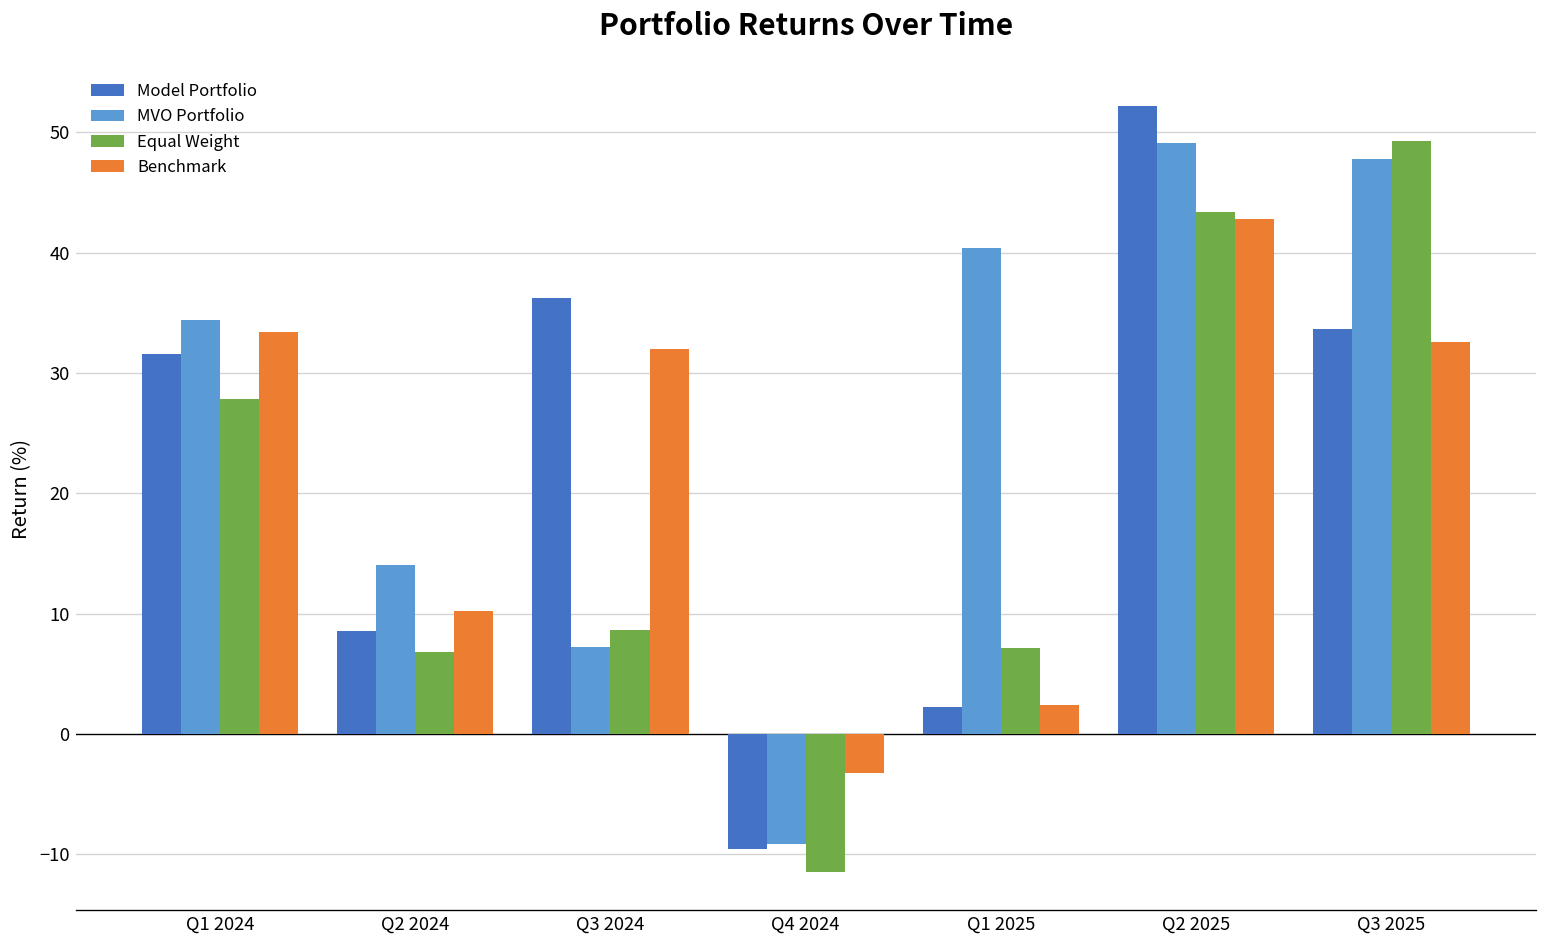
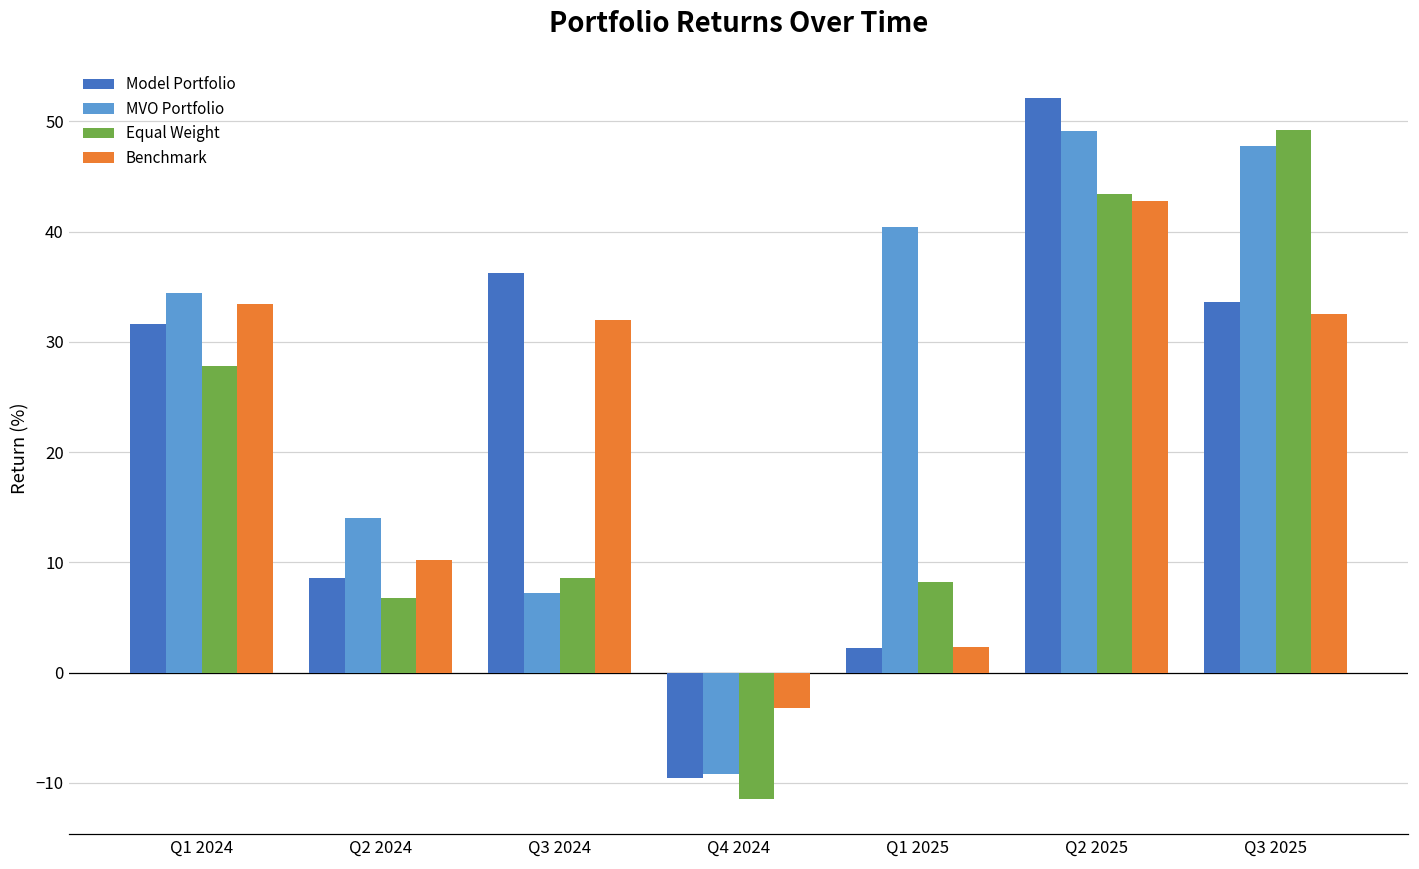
Equal Weight, Q1 2025: 7.1 -> 8.2
